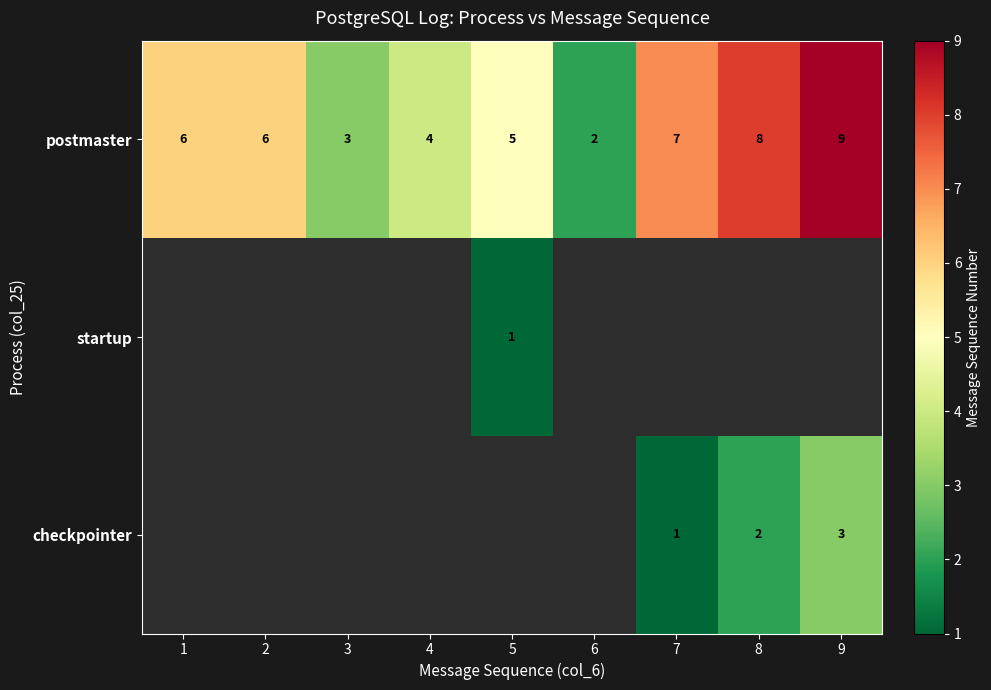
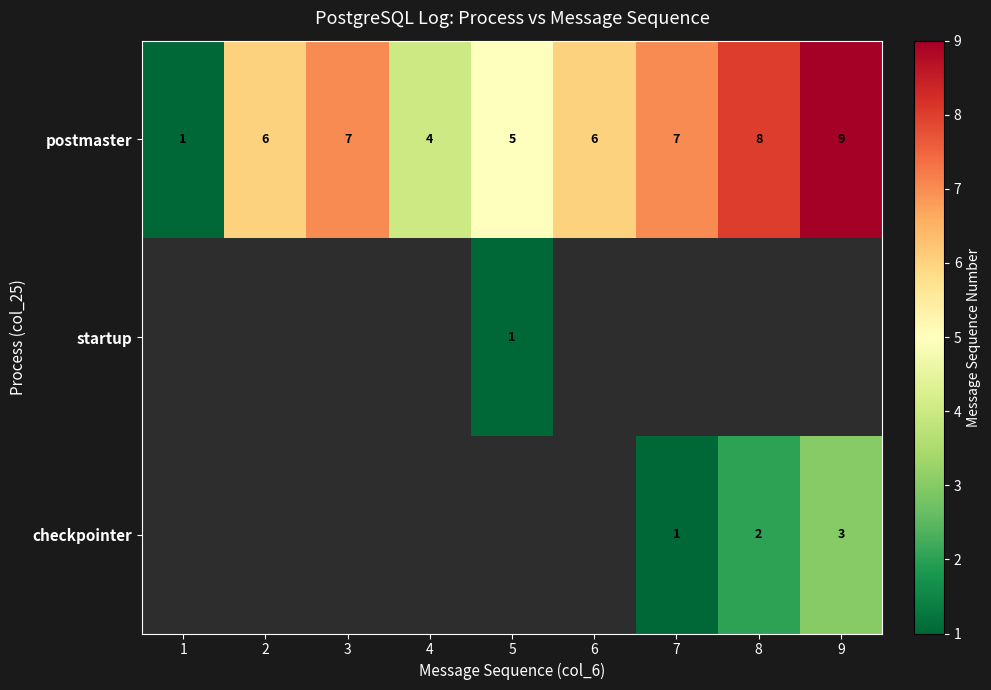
postmaster, 1: 6 -> 1
postmaster, 3: 3 -> 7
postmaster, 6: 2 -> 6
